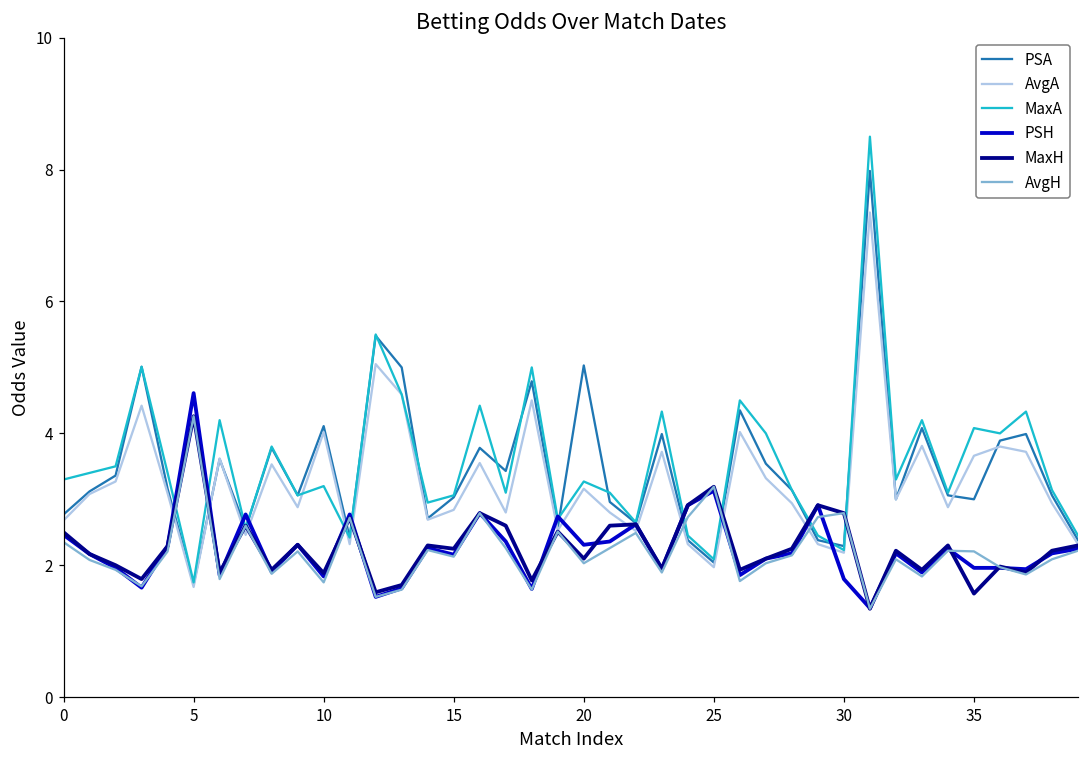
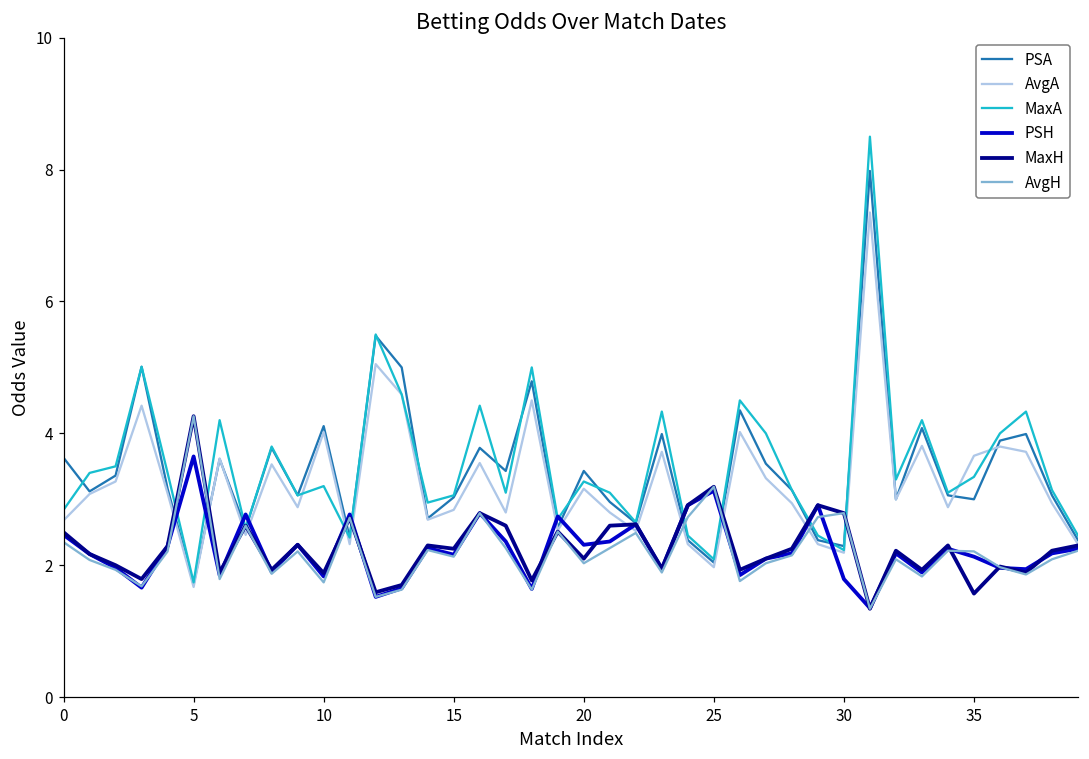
PSA, 0: 2.8 -> 3.6
MaxA, 0: 3.3 -> 2.8
PSH, 5: 4.6 -> 3.7
PSA, 20: 5.0 -> 3.4
MaxA, 35: 4.1 -> 3.3
PSH, 35: 2.0 -> 2.1
